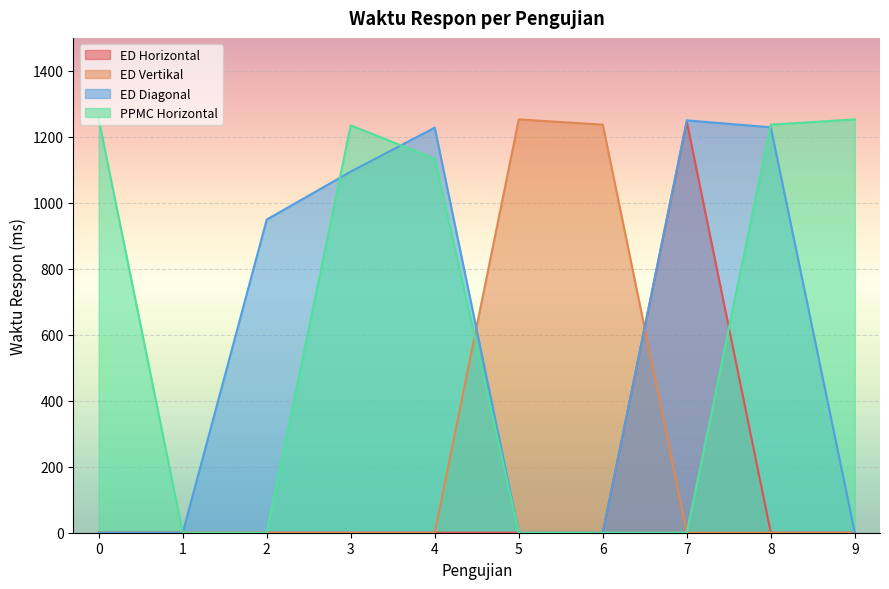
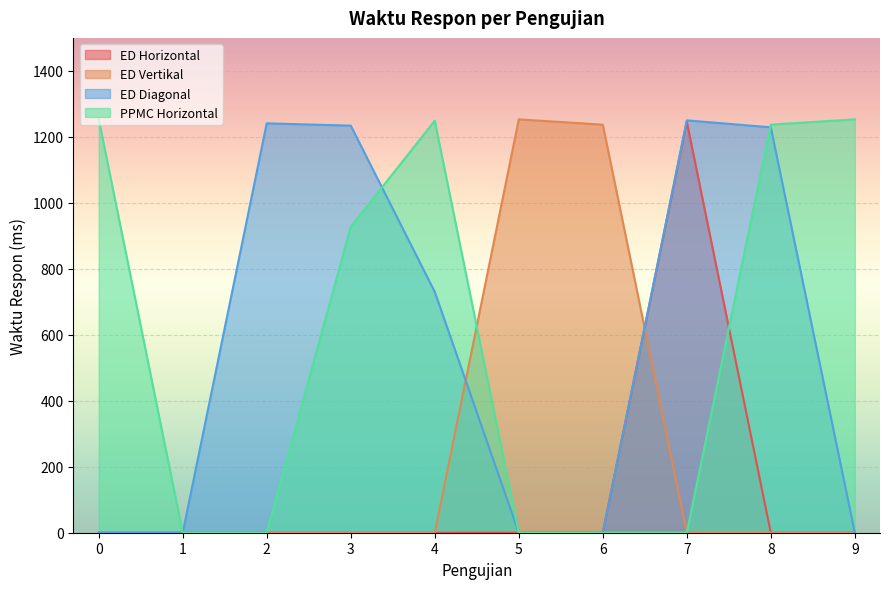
ED Diagonal, 2: 950 -> 1240
ED Diagonal, 3: 1090 -> 1230
PPMC Horizontal, 3: 1240 -> 930
ED Diagonal, 4: 1230 -> 730
PPMC Horizontal, 4: 1130 -> 1250
